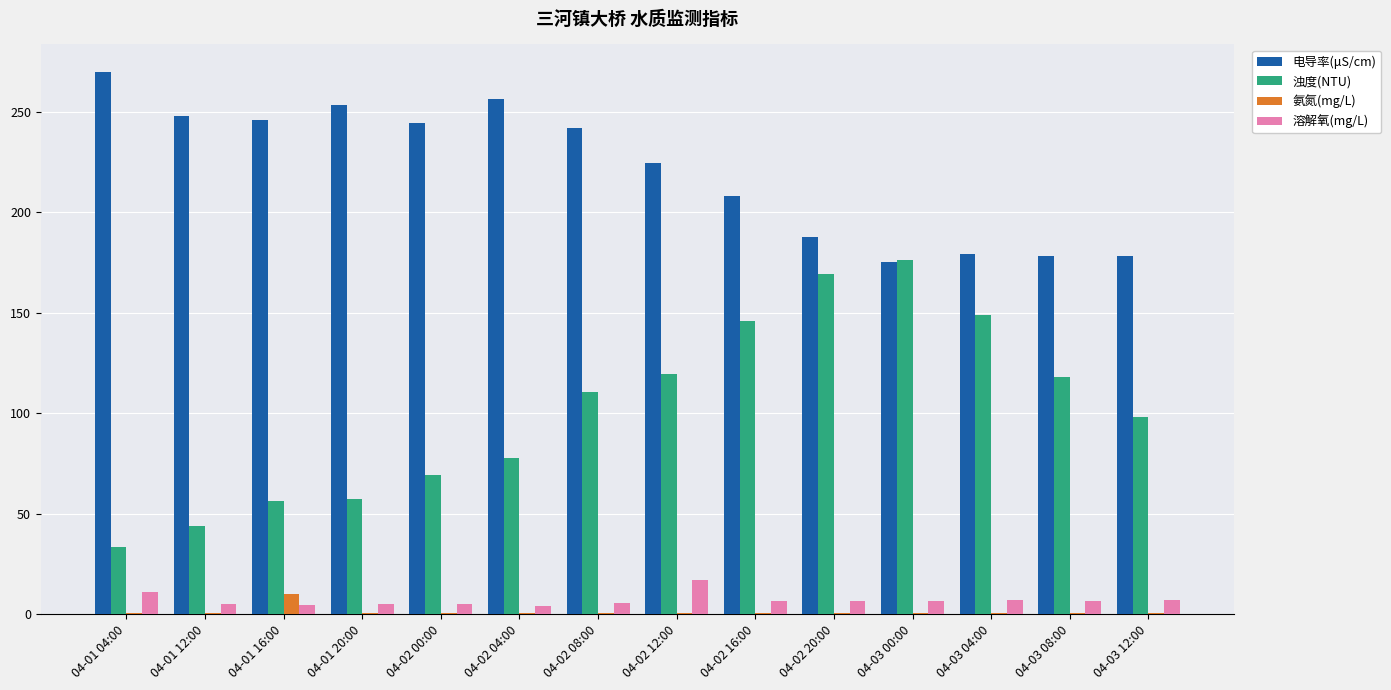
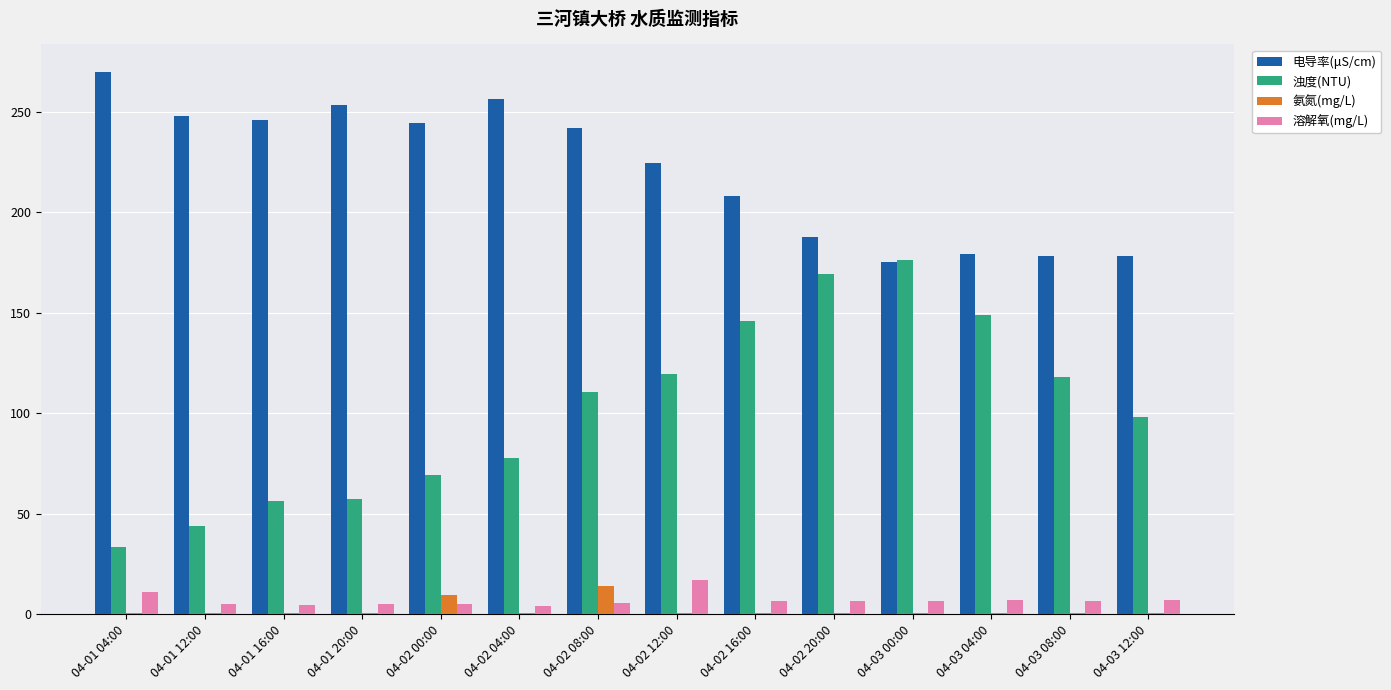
氨氮(mg/L), 04-01 16:00: 10 -> 0
氨氮(mg/L), 04-02 00:00: 0 -> 10
氨氮(mg/L), 04-02 08:00: 1 -> 14
